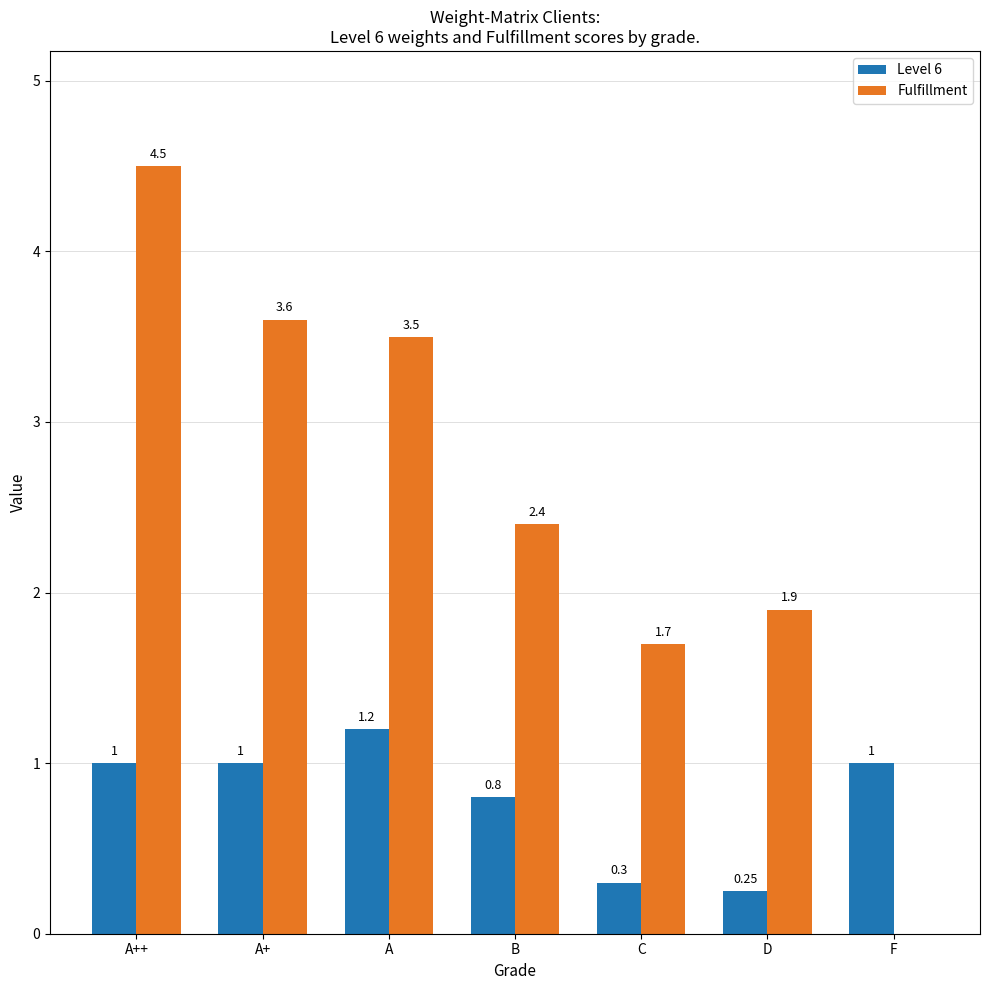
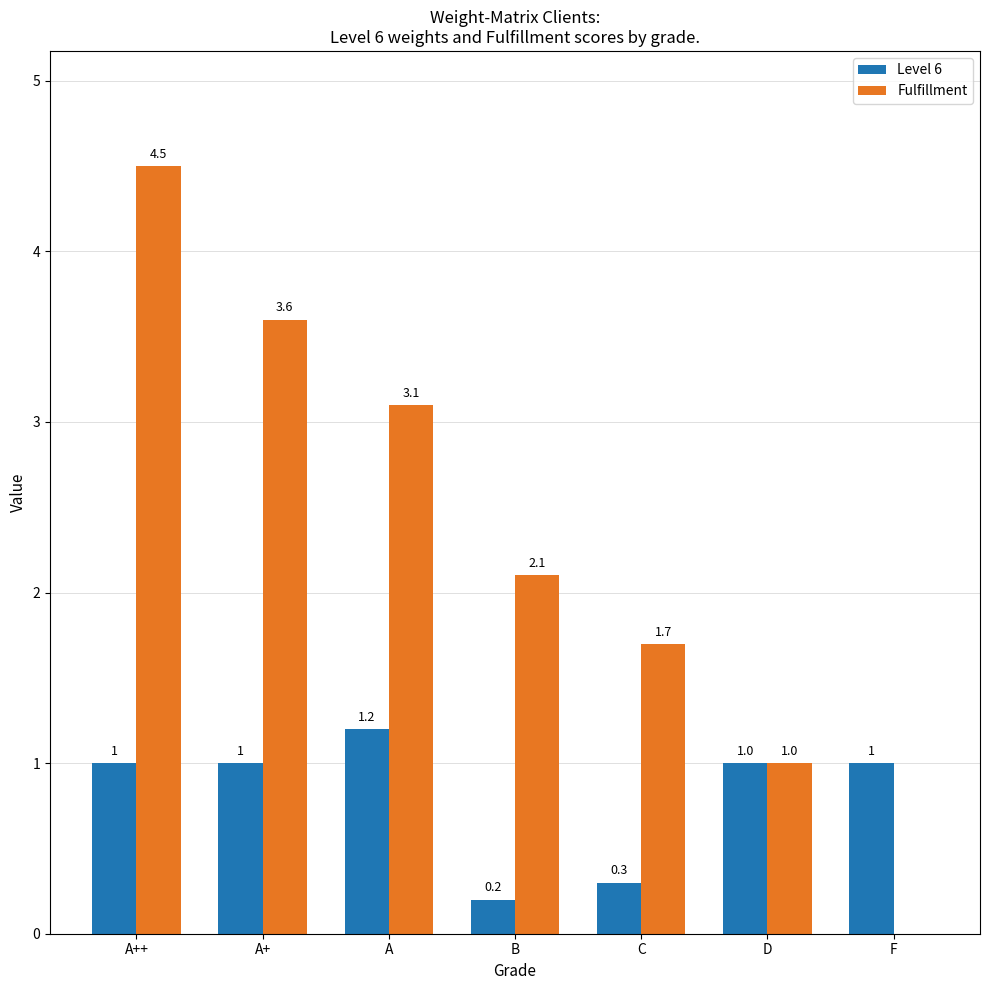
Fulfillment, A: 3.5 -> 3.1
Level 6, B: 0.8 -> 0.2
Fulfillment, B: 2.4 -> 2.1
Level 6, D: 0.25 -> 1.0
Fulfillment, D: 1.9 -> 1.0
